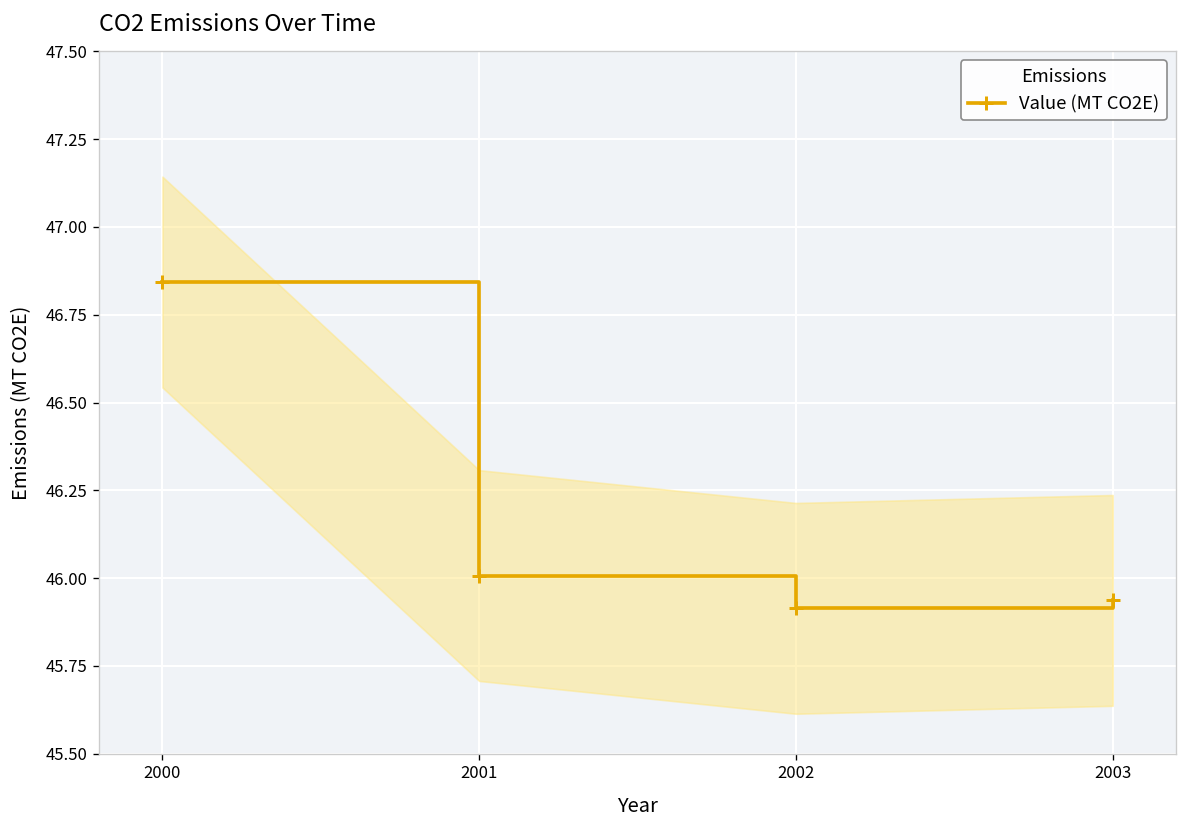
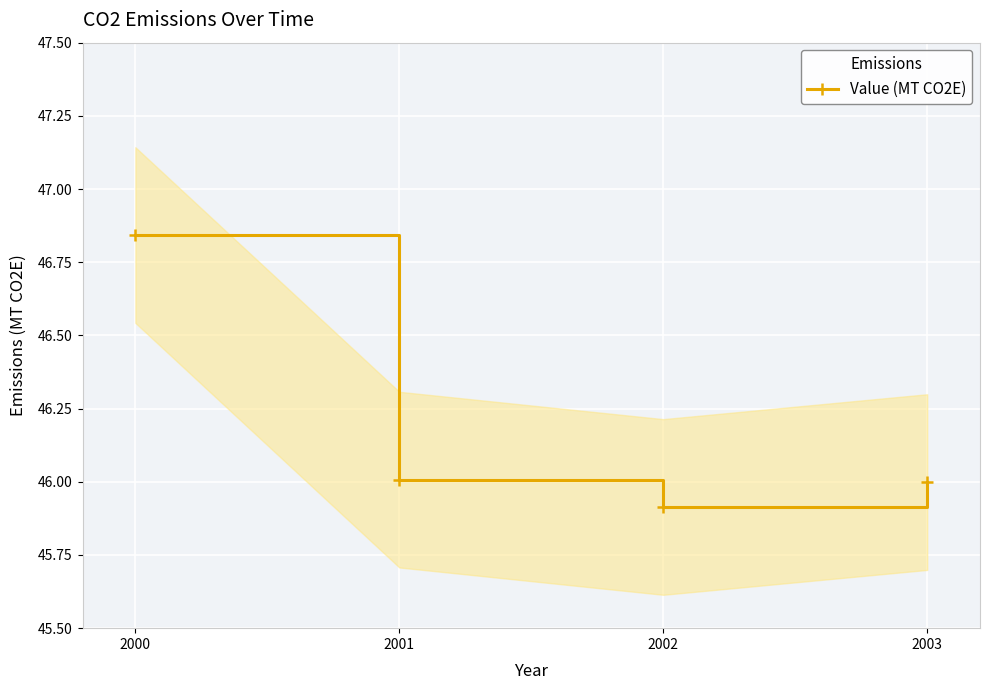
Value (MT CO2E), 2003: 45.94 -> 46.00
